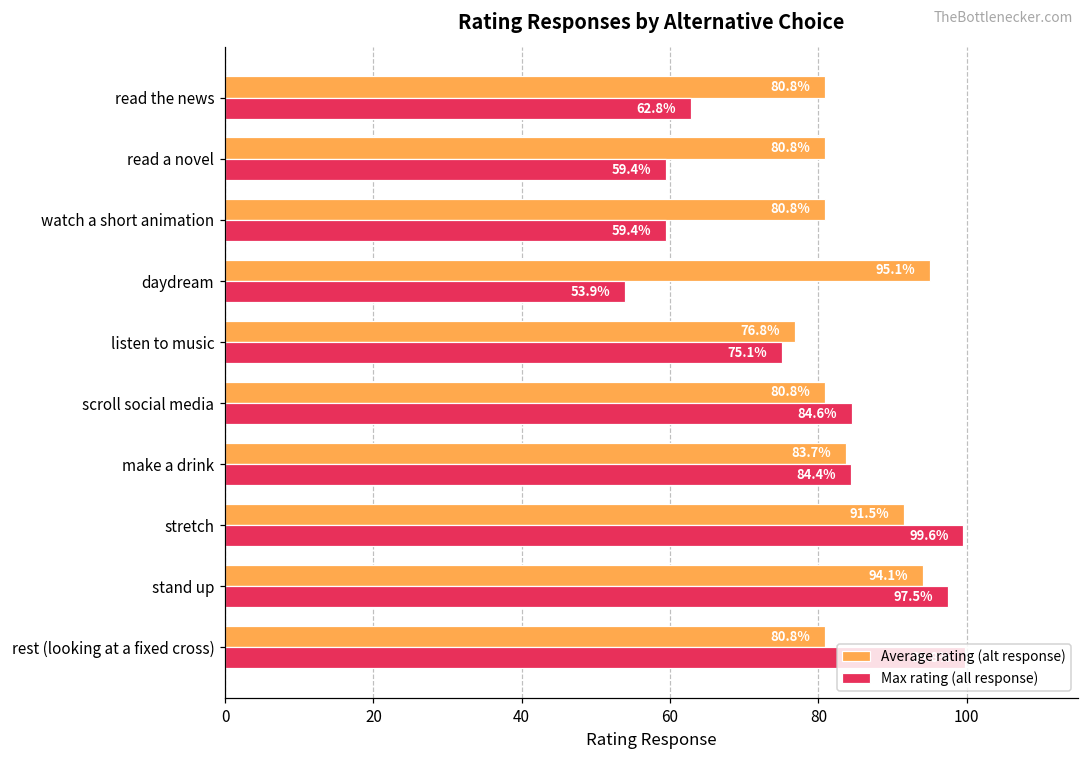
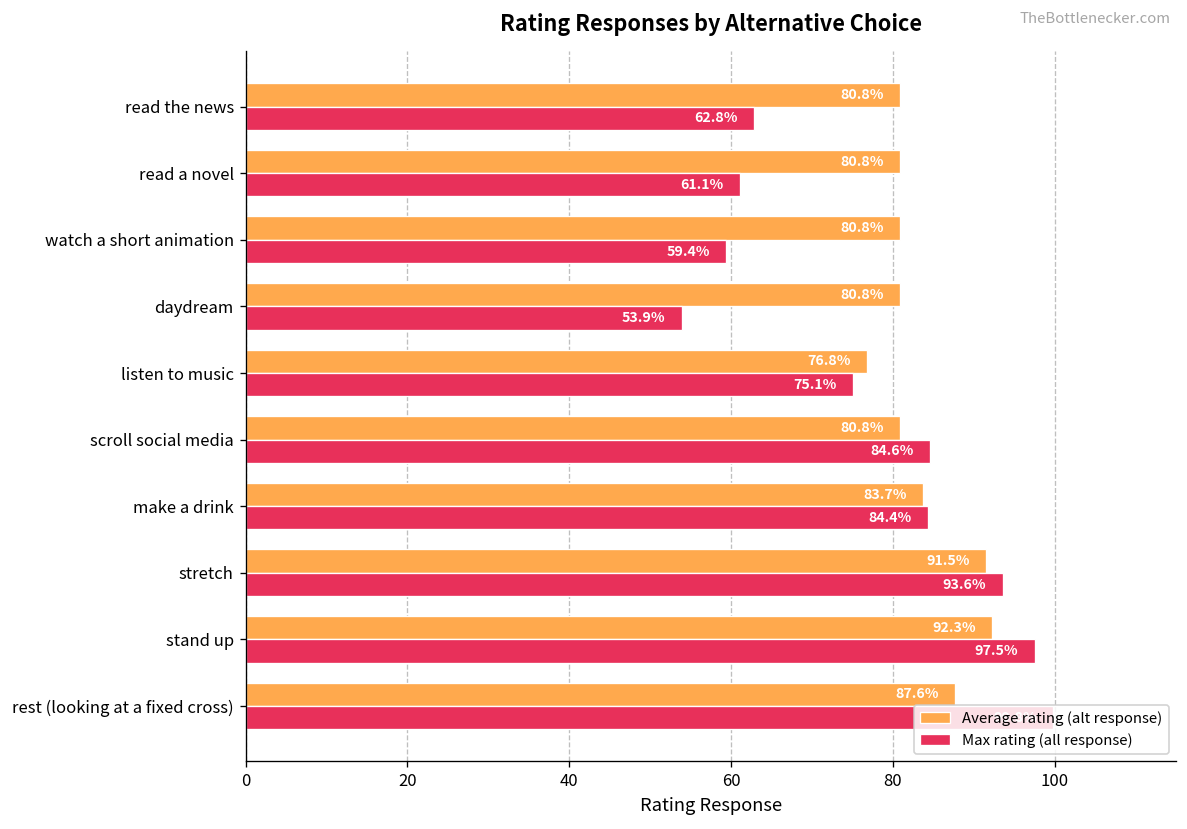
Max rating (all response), read a novel: 59.4% -> 61.1%
Average rating (alt response), daydream: 95.1% -> 80.8%
Max rating (all response), stretch: 99.6% -> 93.6%
Average rating (alt response), stand up: 94.1% -> 92.3%
Average rating (alt response), rest (looking at a fixed cross): 80.8% -> 87.6%
